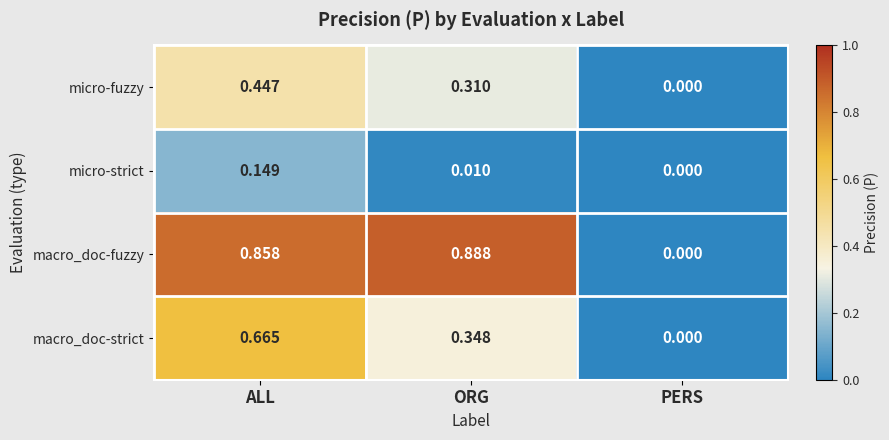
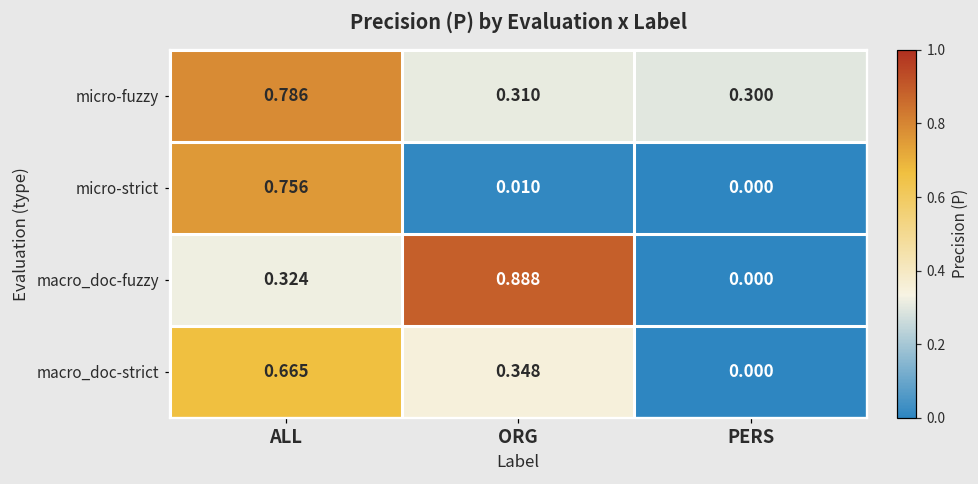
micro-fuzzy, ALL: 0.447 -> 0.786
micro-fuzzy, PERS: 0.000 -> 0.300
micro-strict, ALL: 0.149 -> 0.756
macro_doc-fuzzy, ALL: 0.858 -> 0.324
